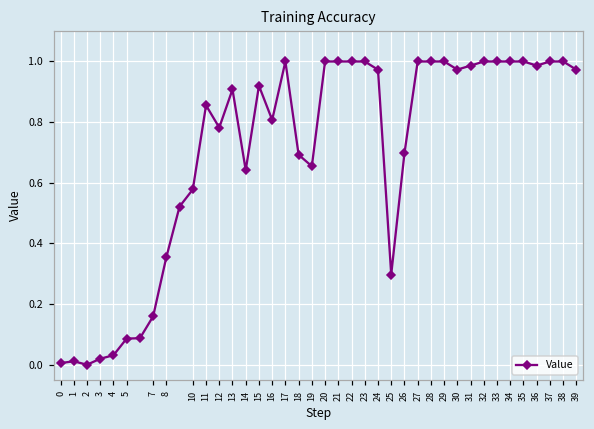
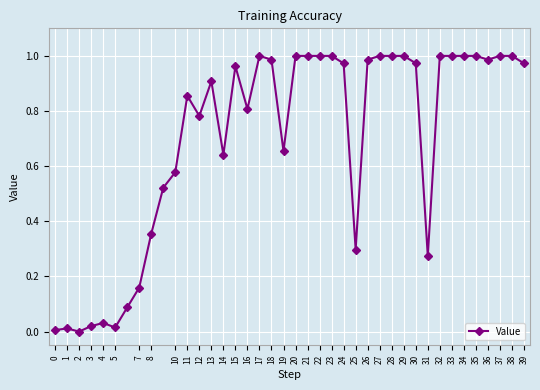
5: 0.09 -> 0.01
15: 0.92 -> 0.96
18: 0.69 -> 0.99
26: 0.70 -> 0.99
31: 0.99 -> 0.27
